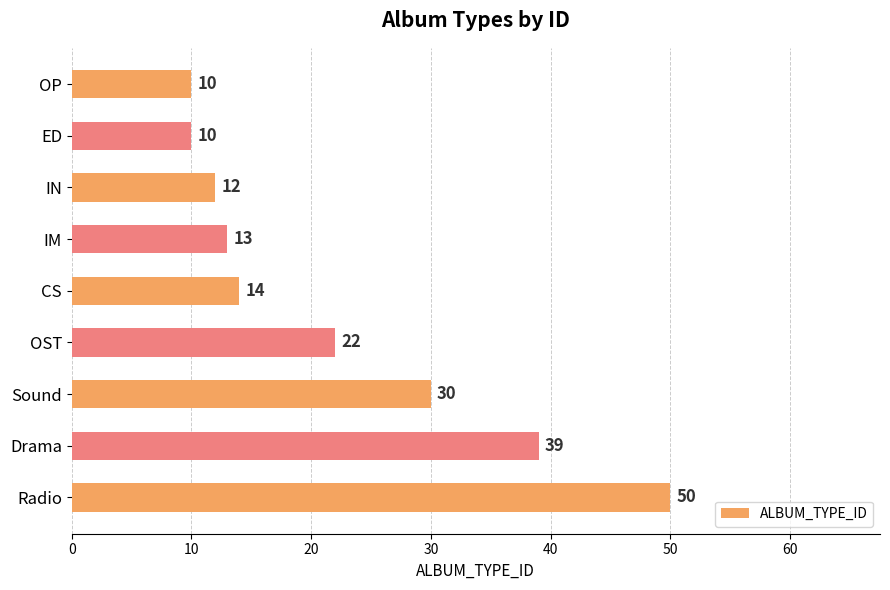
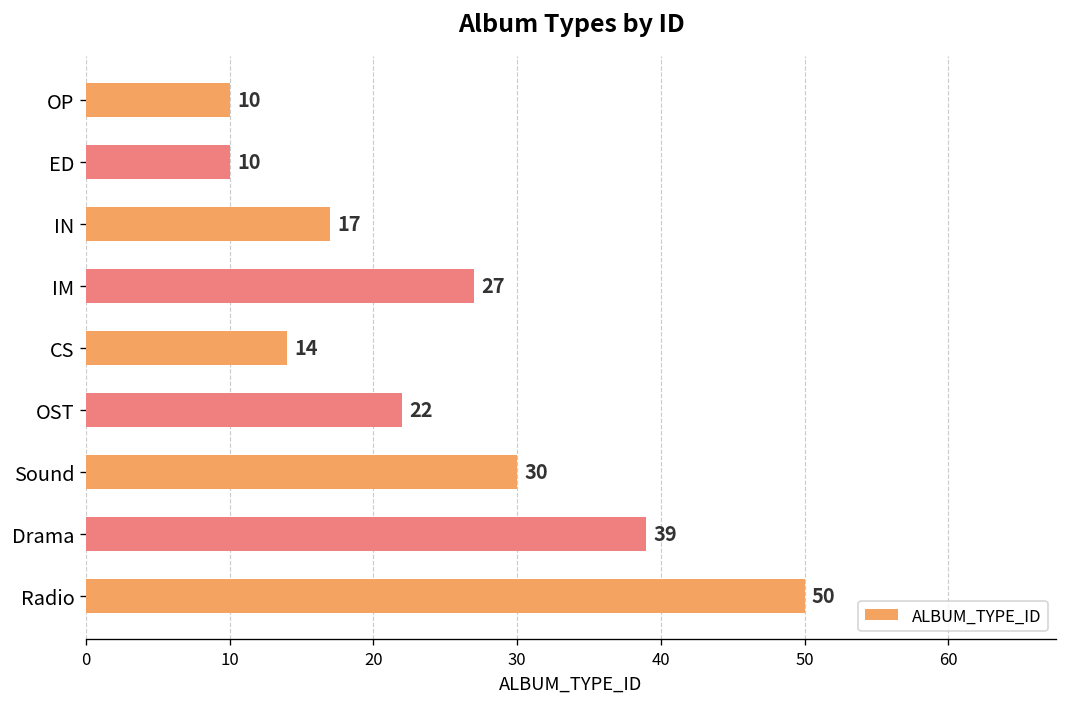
IN: 12 -> 17
IM: 13 -> 27
